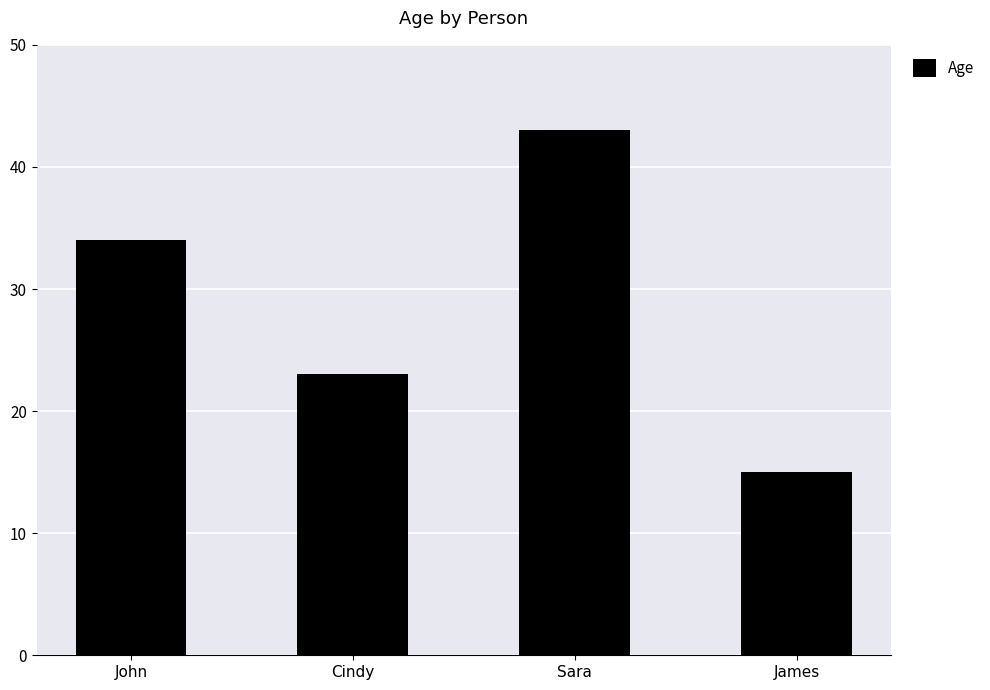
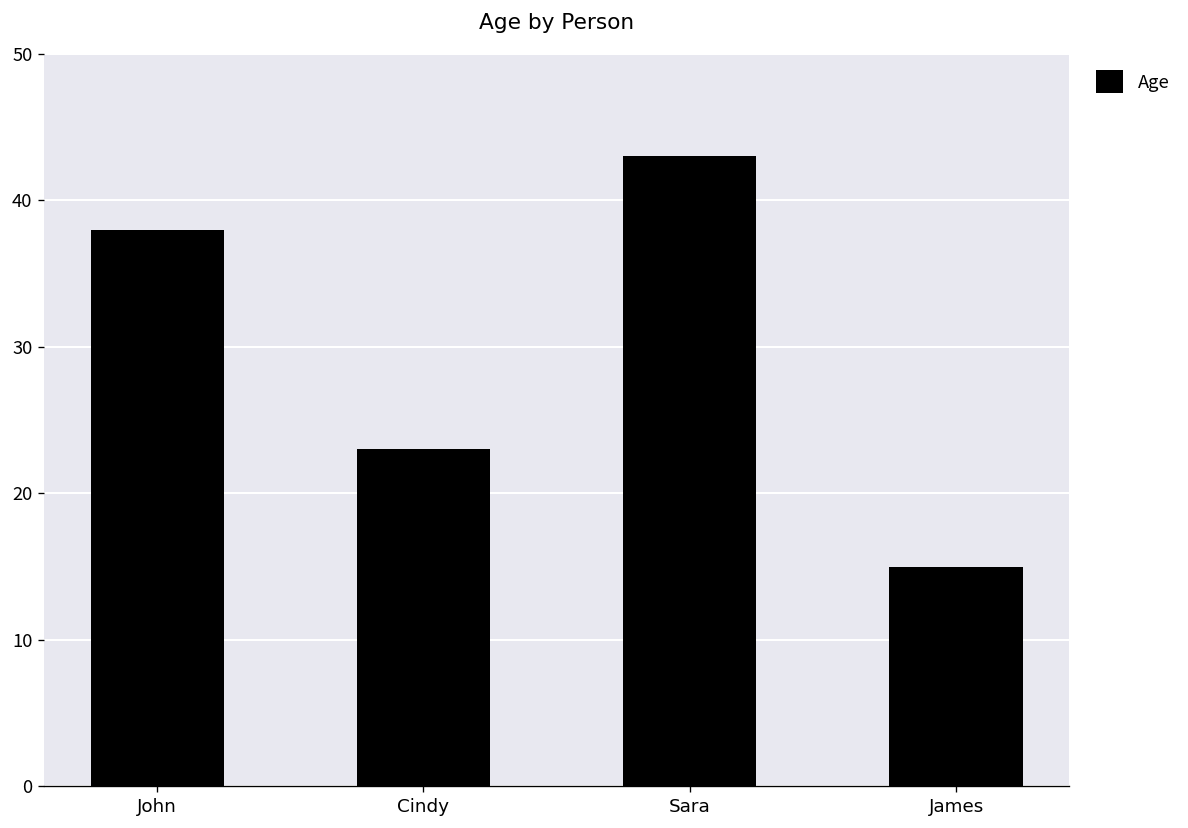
John: 34 -> 38
